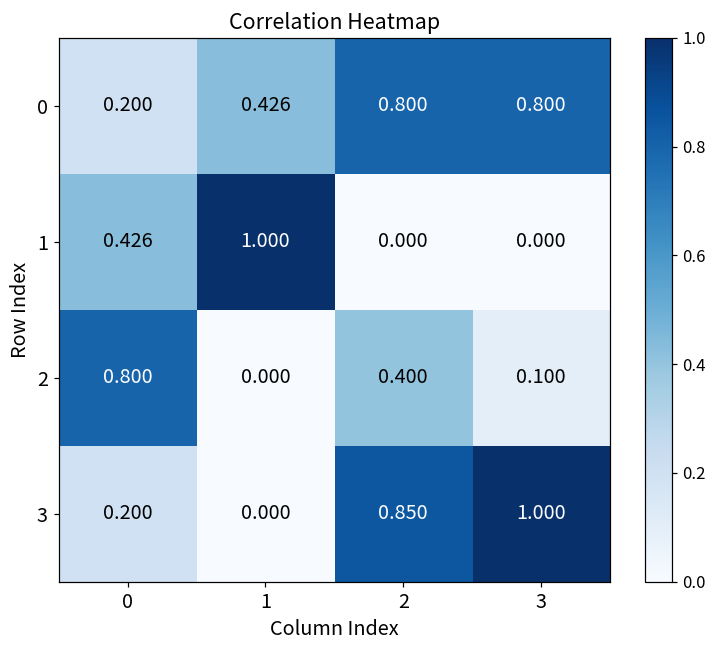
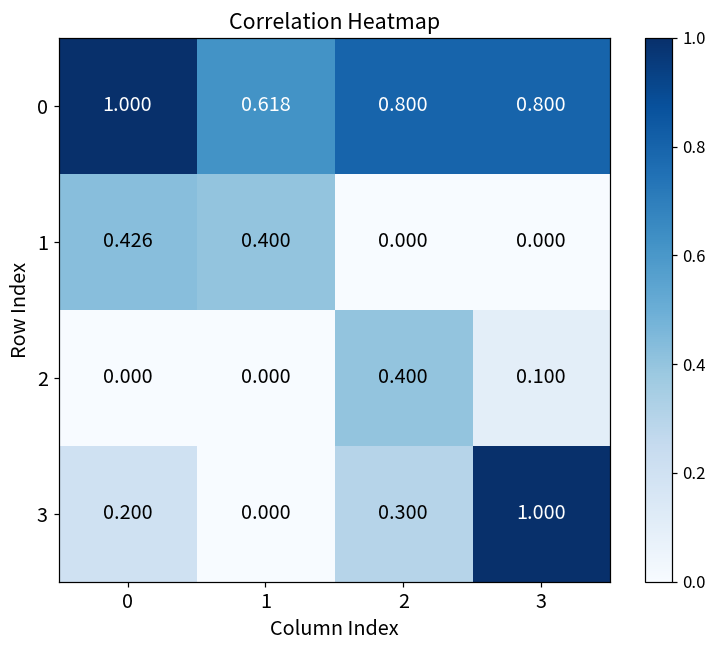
0, 0: 0.200 -> 1.000
0, 1: 0.426 -> 0.618
1, 1: 1.000 -> 0.400
2, 0: 0.800 -> 0.000
3, 2: 0.850 -> 0.300
